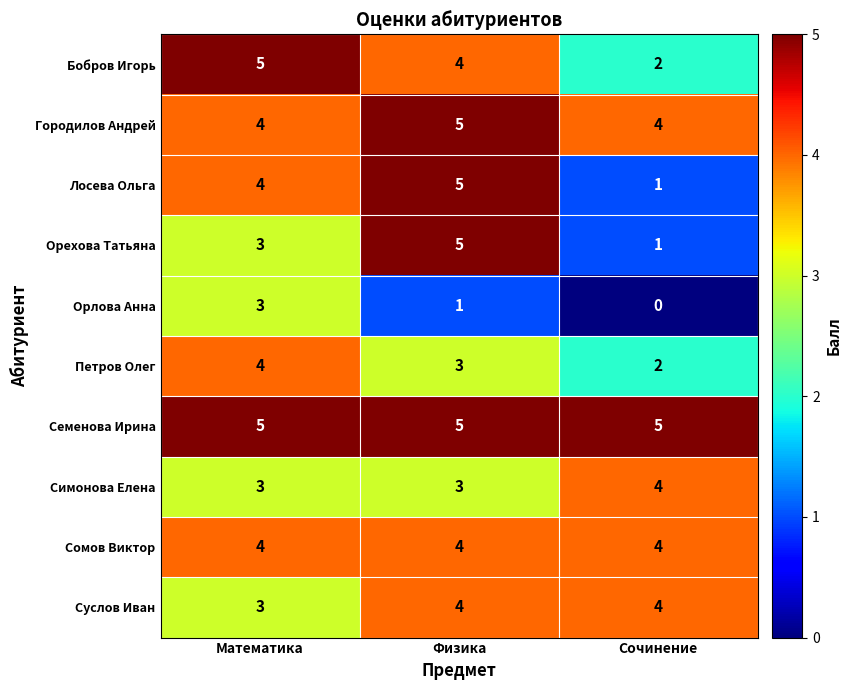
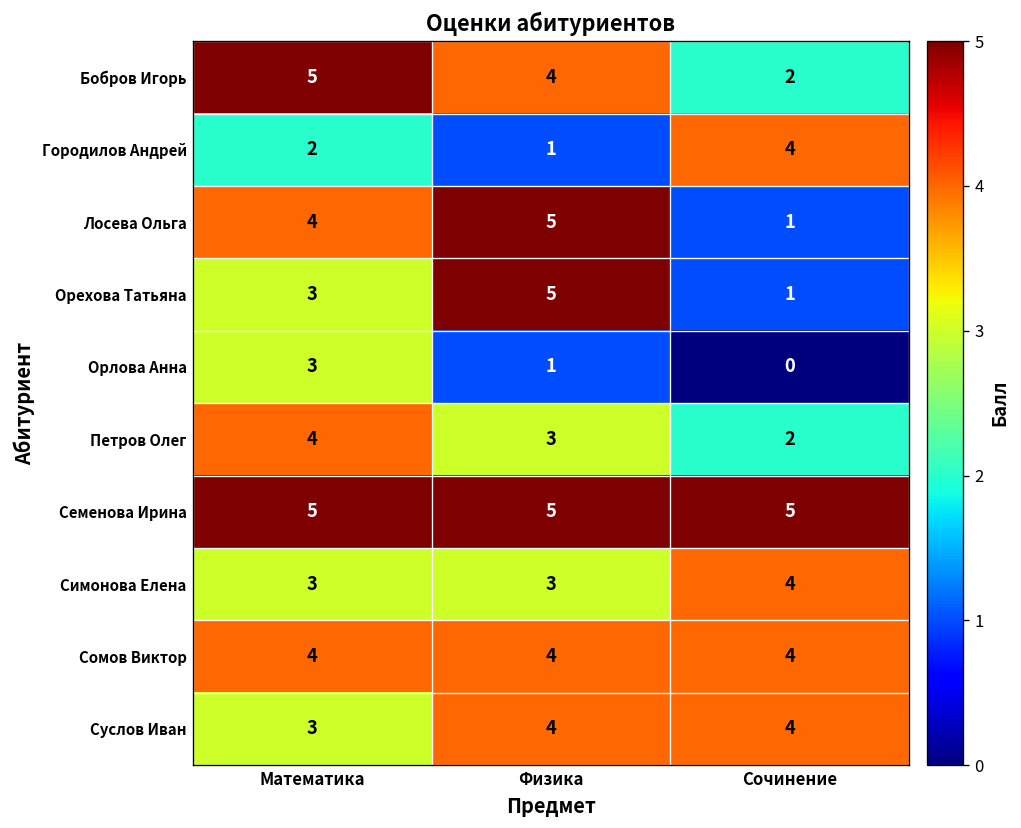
Городилов Андрей, Математика: 4 -> 2
Городилов Андрей, Физика: 5 -> 1
